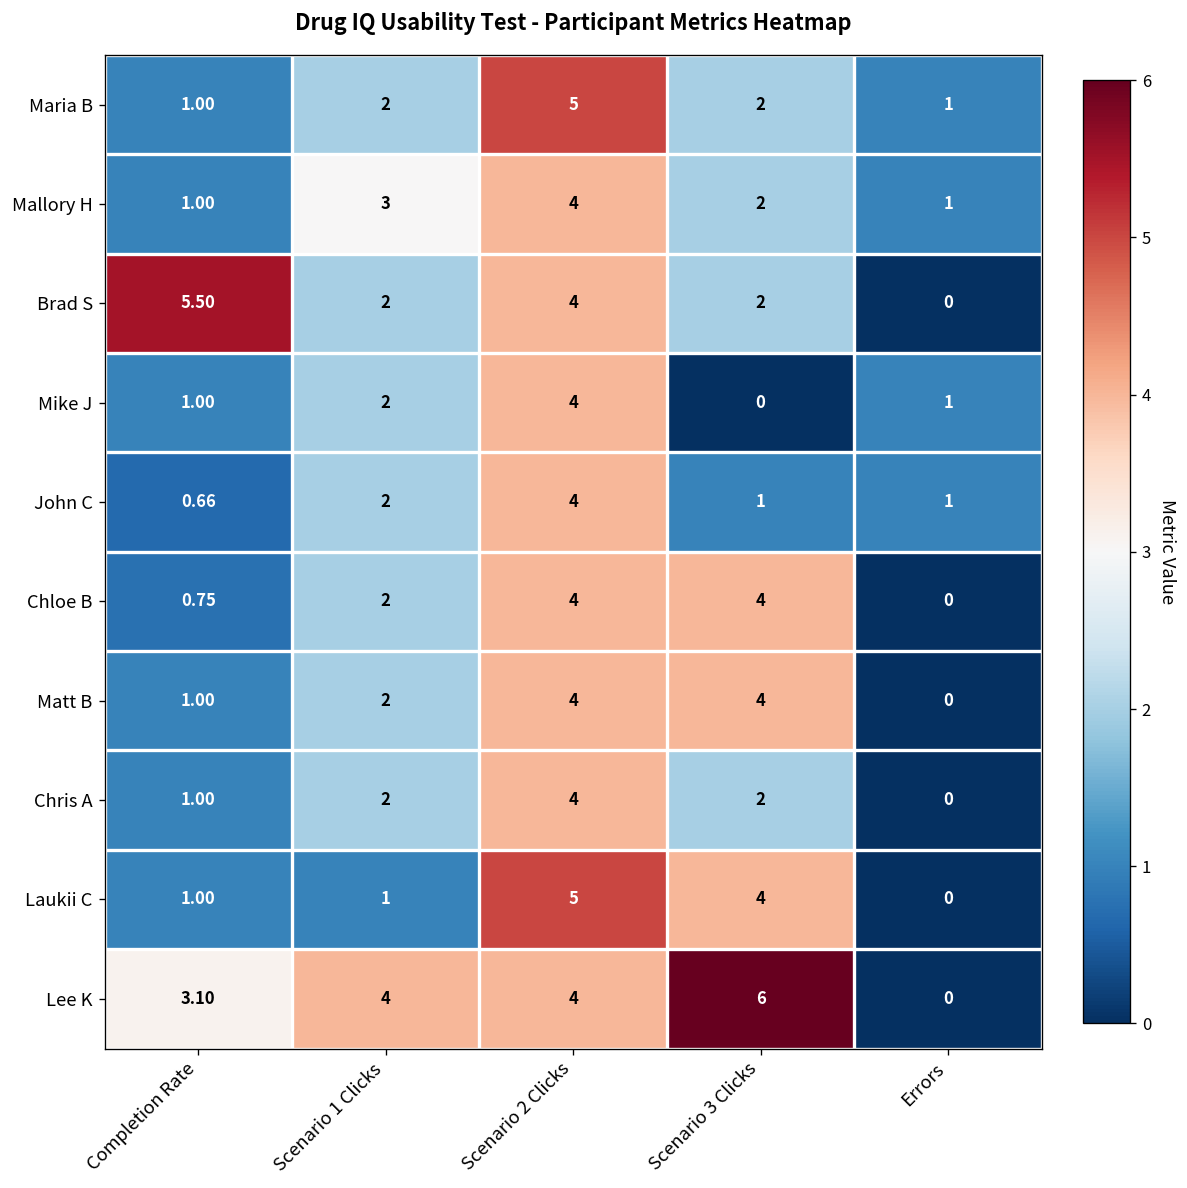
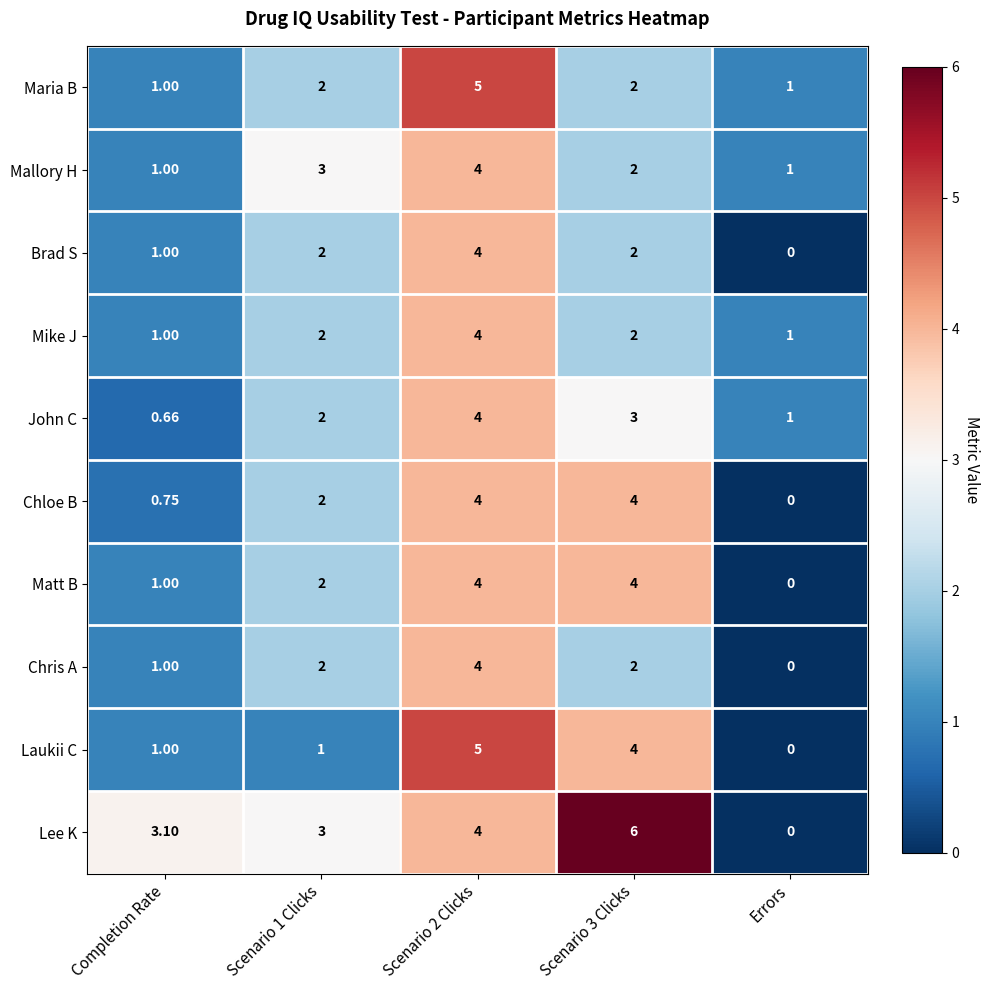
Brad S, Completion Rate: 5.50 -> 1.00
Mike J, Scenario 3 Clicks: 0 -> 2
John C, Scenario 3 Clicks: 1 -> 3
Lee K, Scenario 1 Clicks: 4 -> 3
